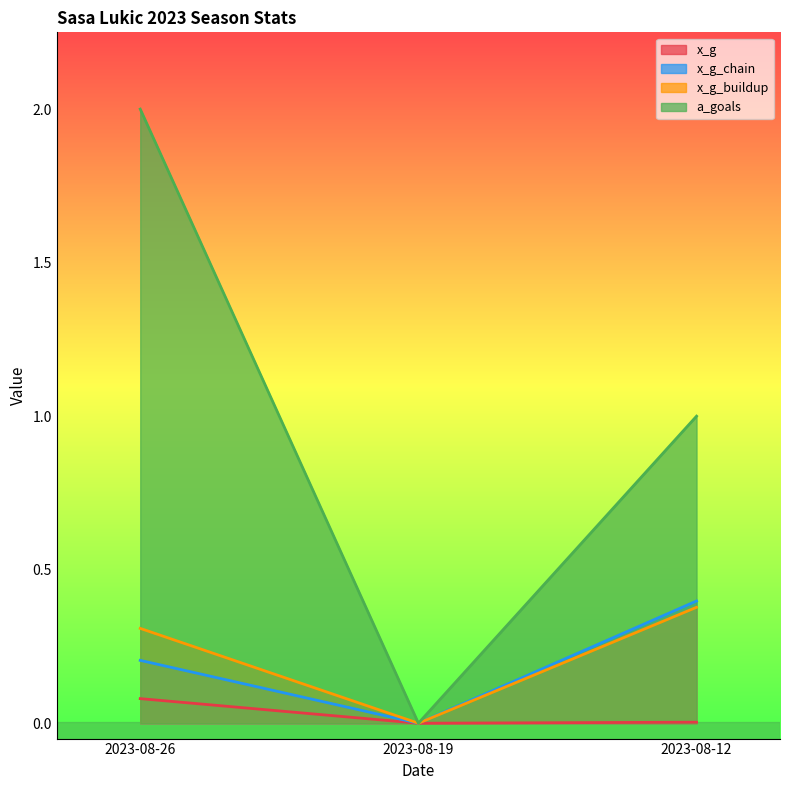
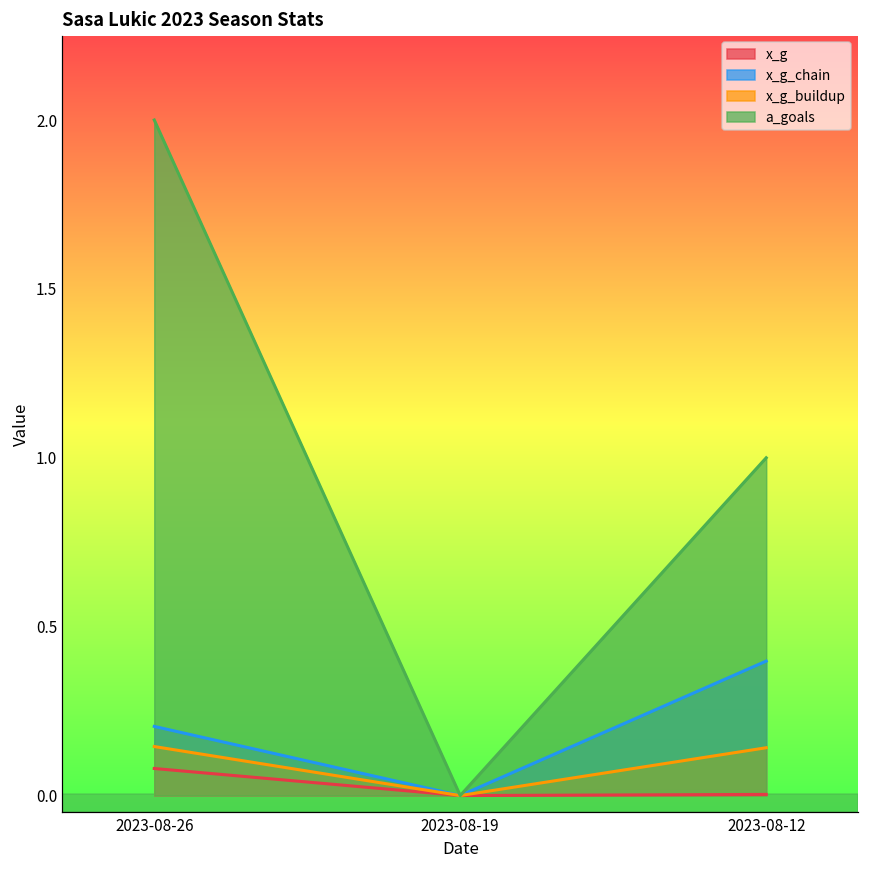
x_g_buildup, 2023-08-26: 0.31 -> 0.15
x_g_buildup, 2023-08-12: 0.38 -> 0.14
